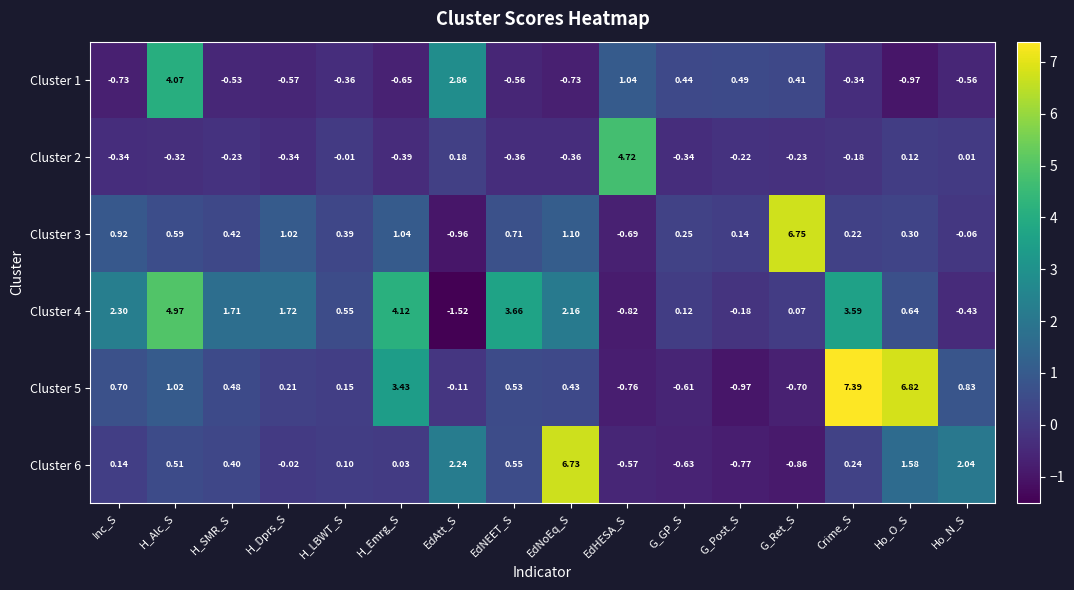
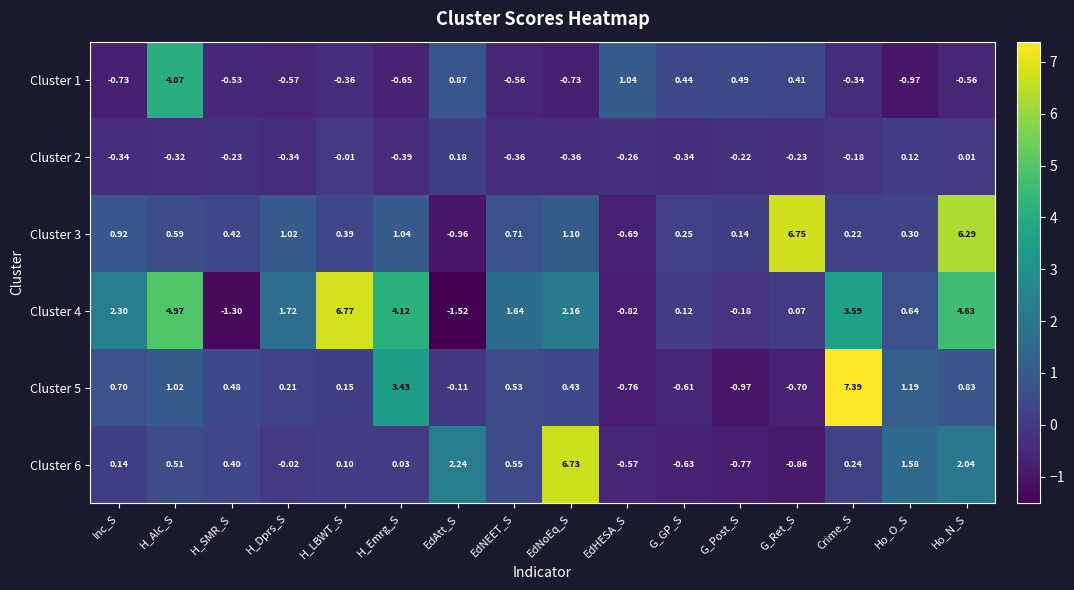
Cluster 1, EdAtt_S: 2.86 -> 0.87
Cluster 2, EdHESA_S: 4.72 -> -0.26
Cluster 3, Ho_N_S: -0.06 -> 6.29
Cluster 4, H_SMR_S: 1.71 -> -1.30
Cluster 4, H_LBWT_S: 0.55 -> 6.77
Cluster 4, EdNEET_S: 3.66 -> 1.64
Cluster 4, Ho_N_S: -0.43 -> 4.63
Cluster 5, Ho_O_S: 6.82 -> 1.19
